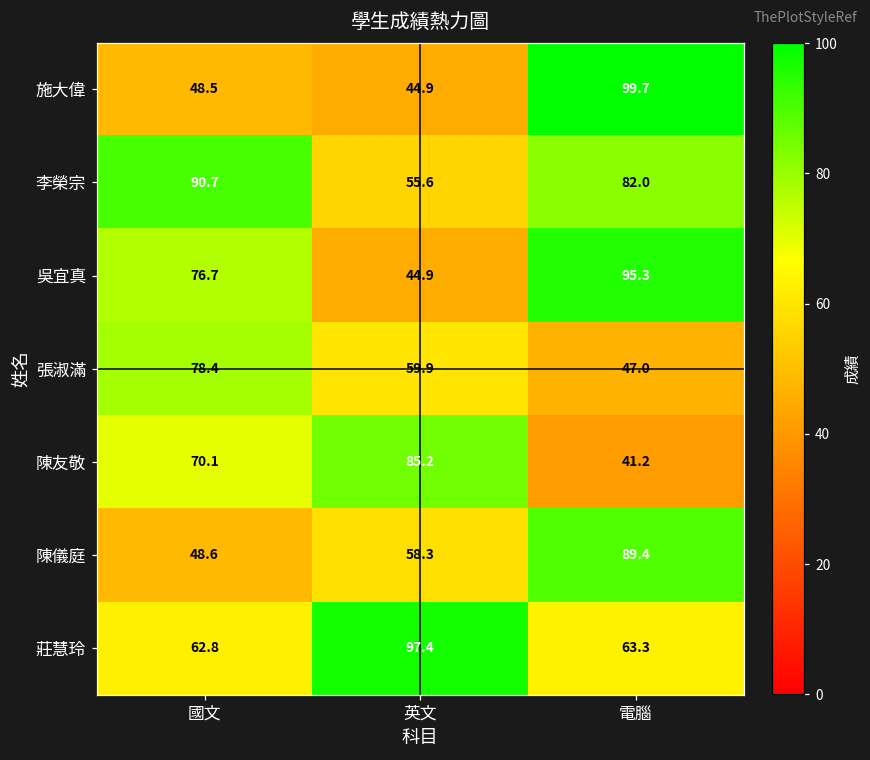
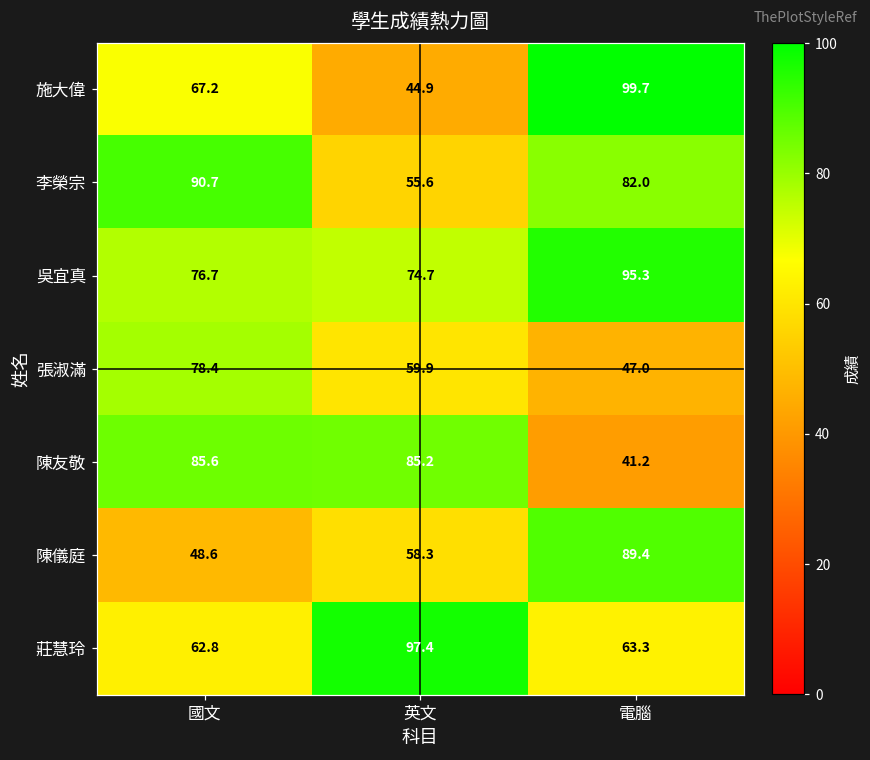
施大偉, 國文: 48.5 -> 67.2
吳宜真, 英文: 44.9 -> 74.7
陳友敬, 國文: 70.1 -> 85.6
